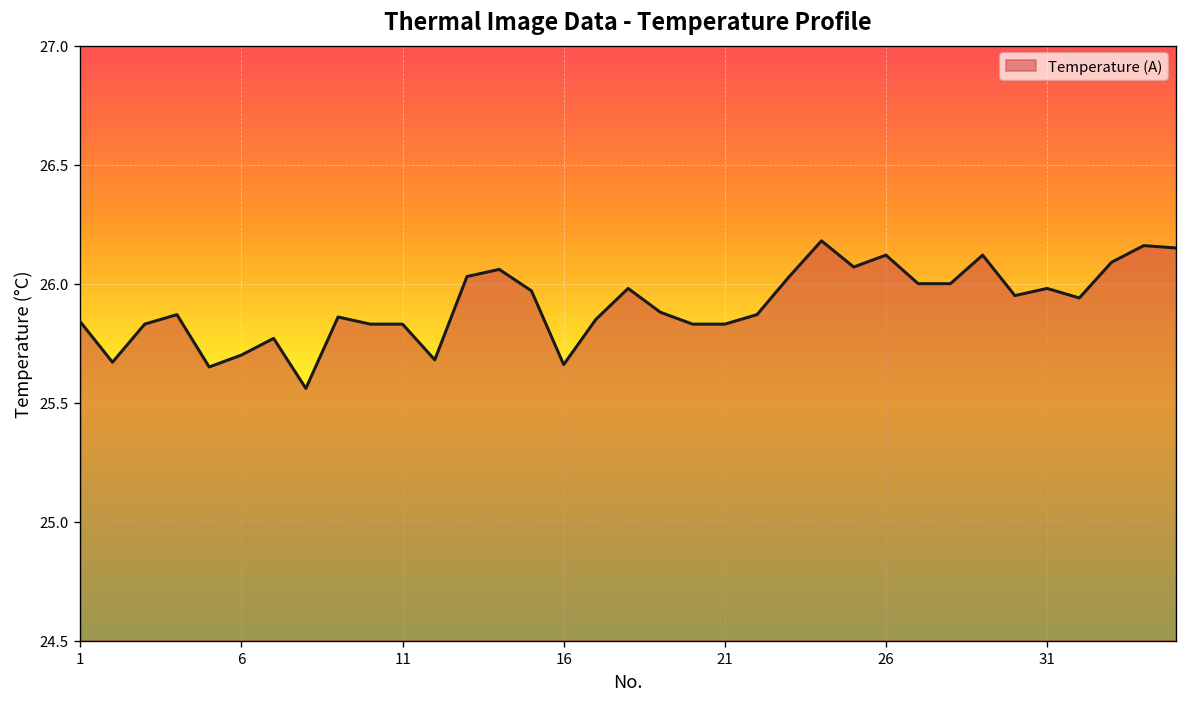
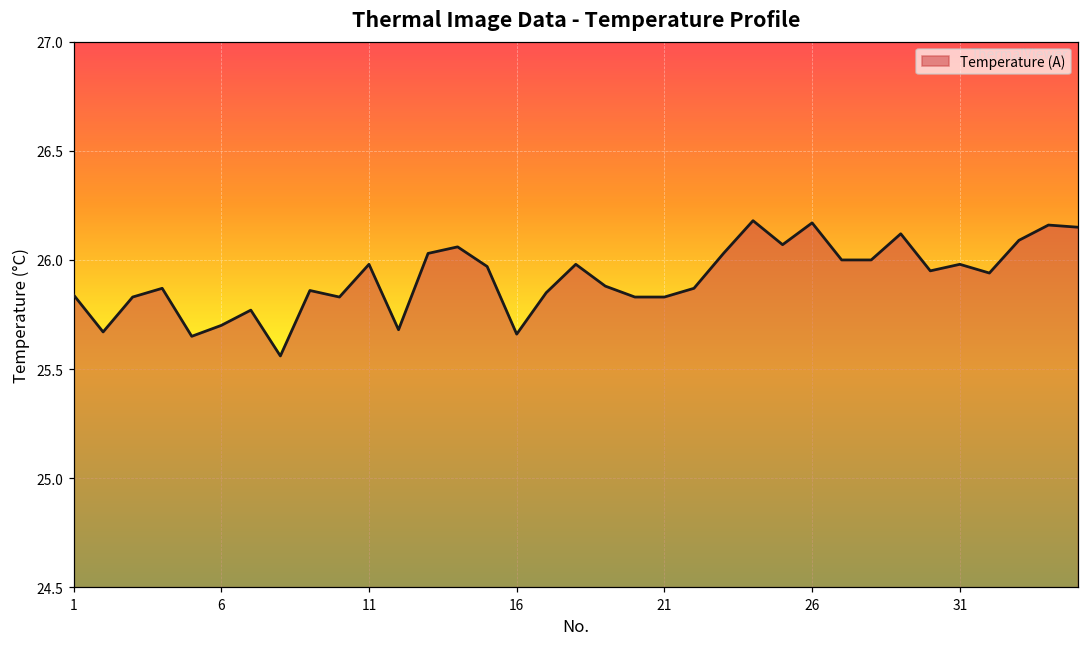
11: 25.83 -> 25.98
26: 26.12 -> 26.17
